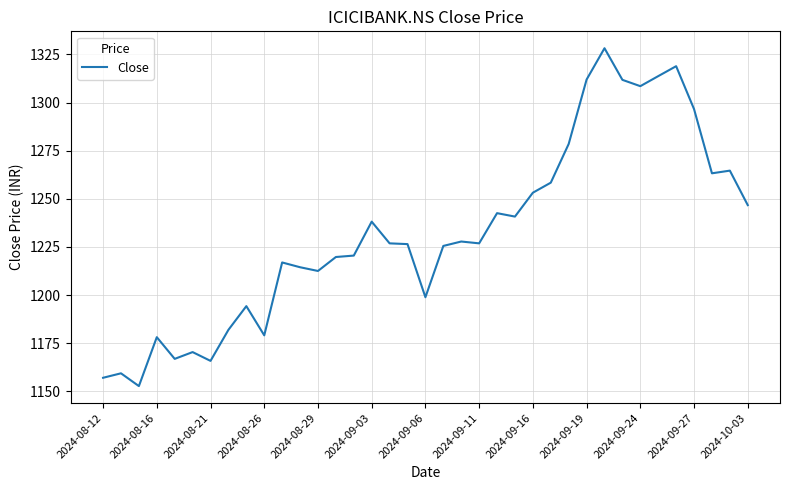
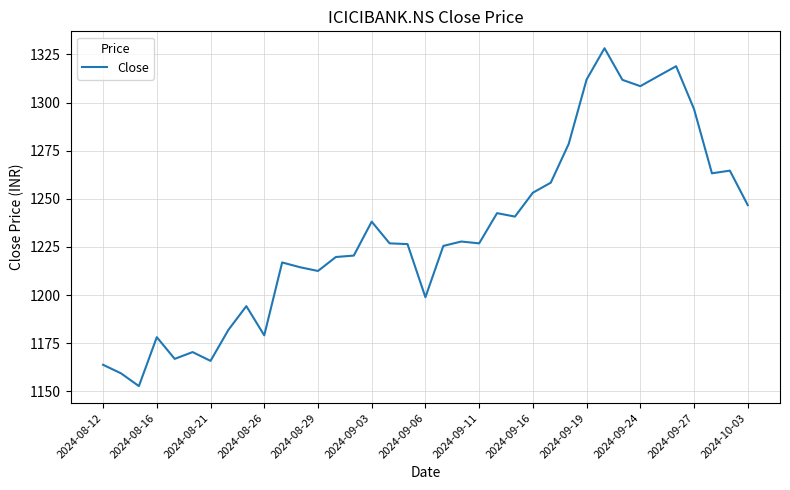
2024-08-12: 1157 -> 1164
